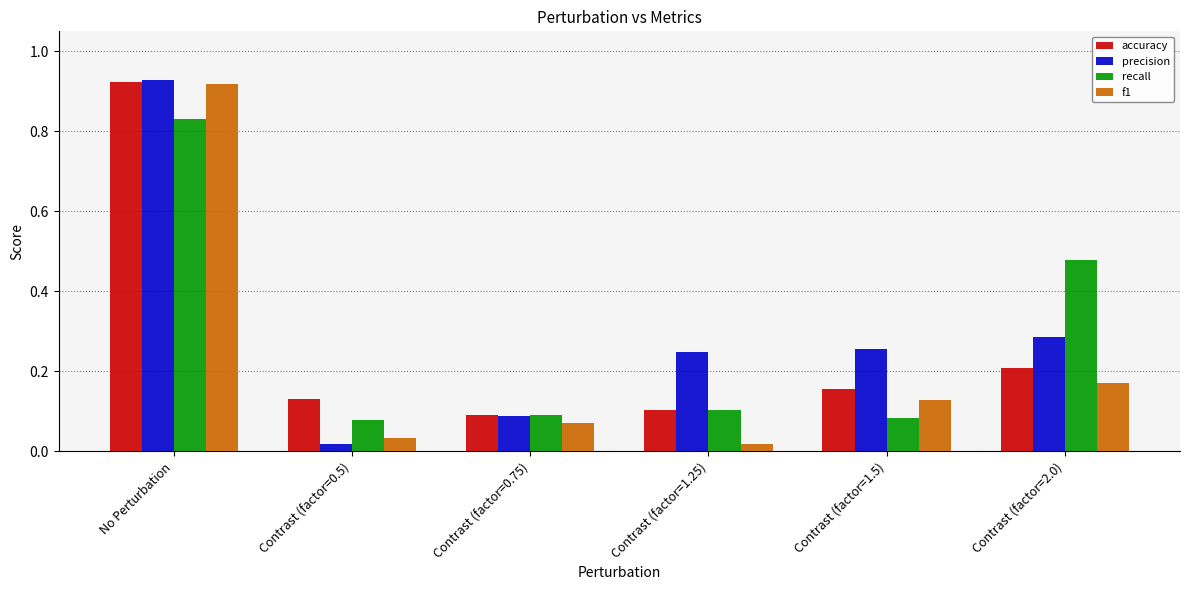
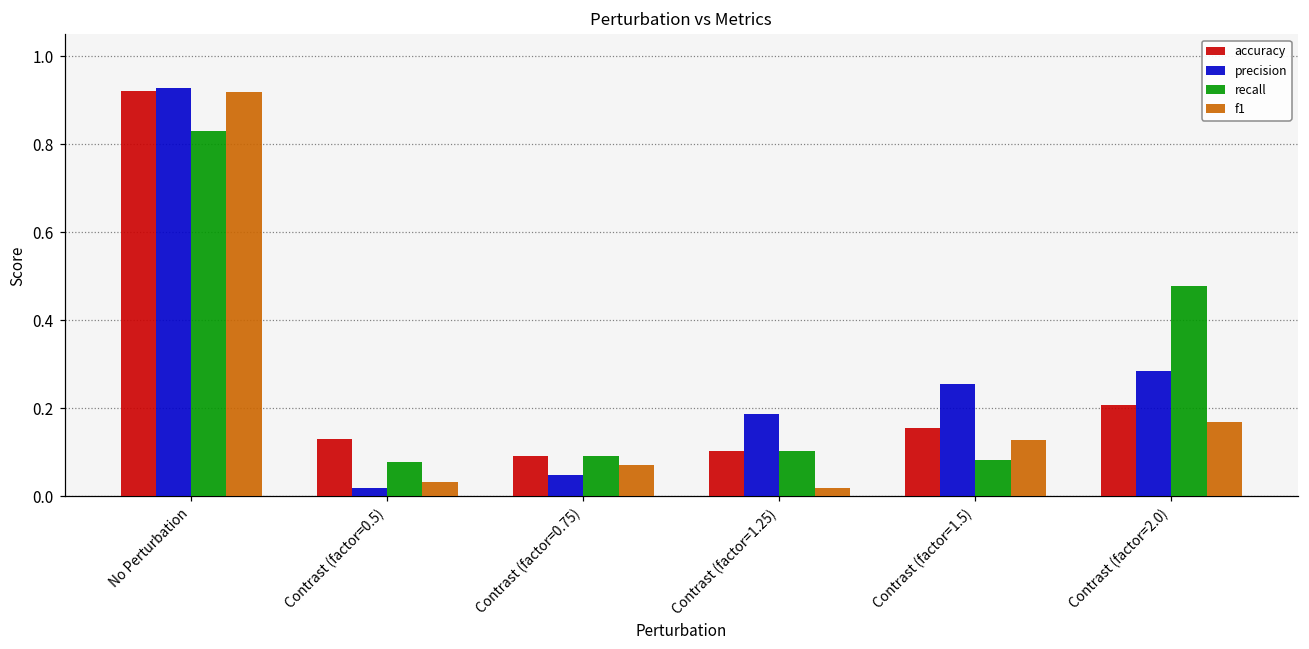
precision, Contrast (factor=0.75): 0.09 -> 0.05
precision, Contrast (factor=1.25): 0.25 -> 0.19
